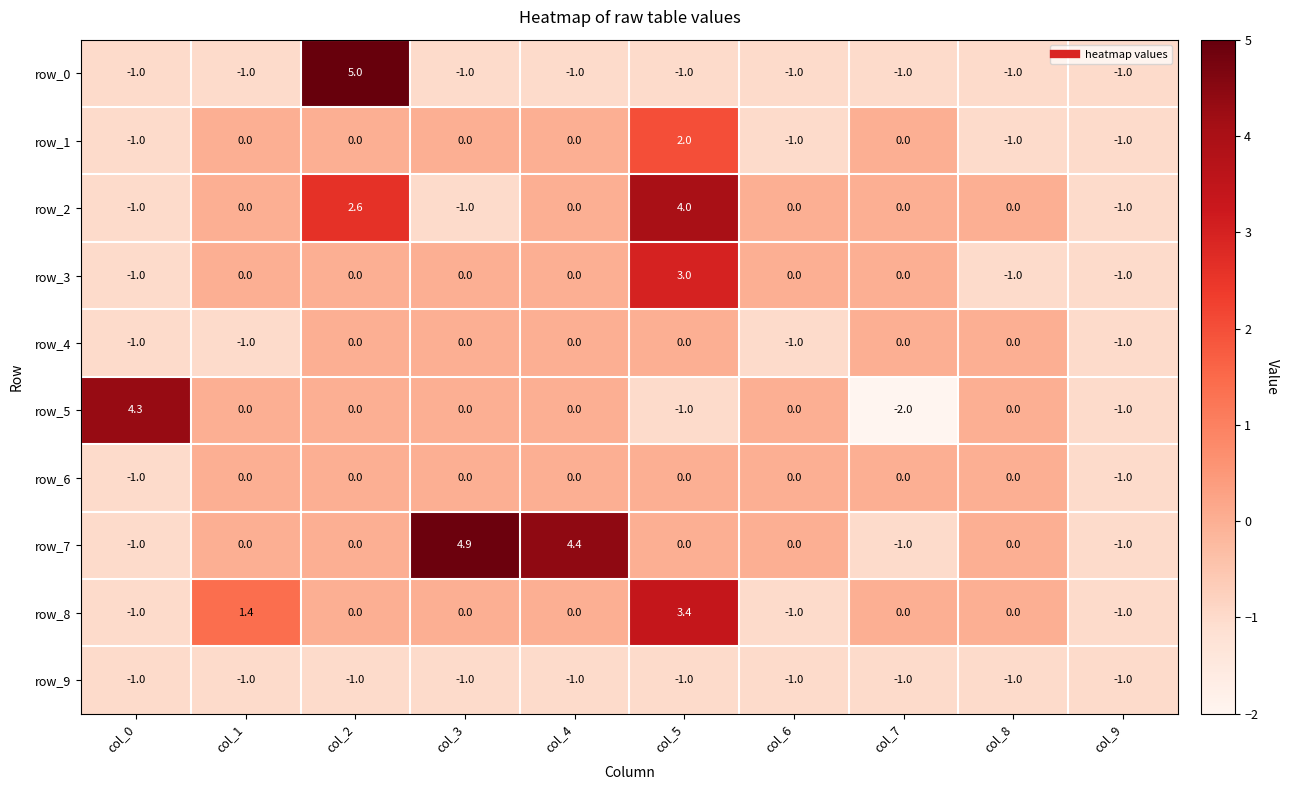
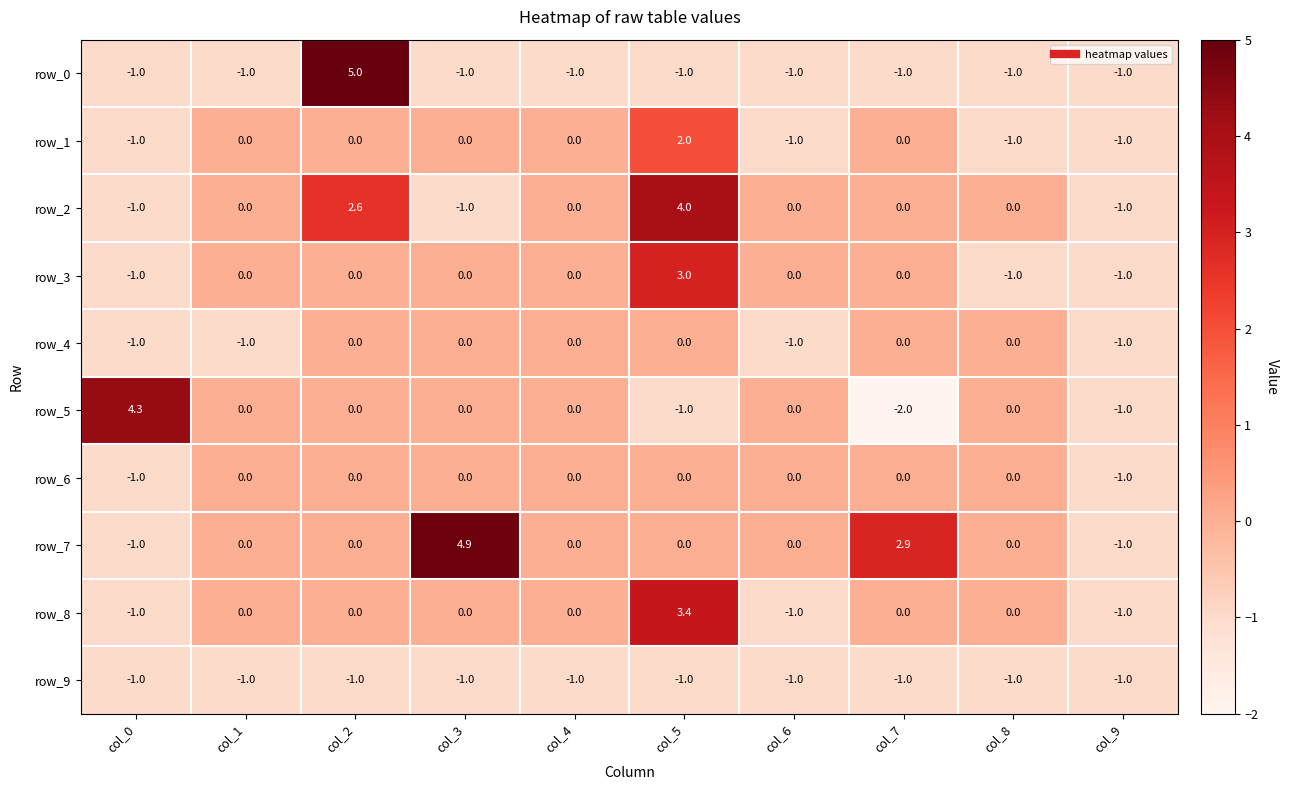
row_7, col_4: 4.4 -> 0.0
row_7, col_7: -1.0 -> 2.9
row_8, col_1: 1.4 -> 0.0
